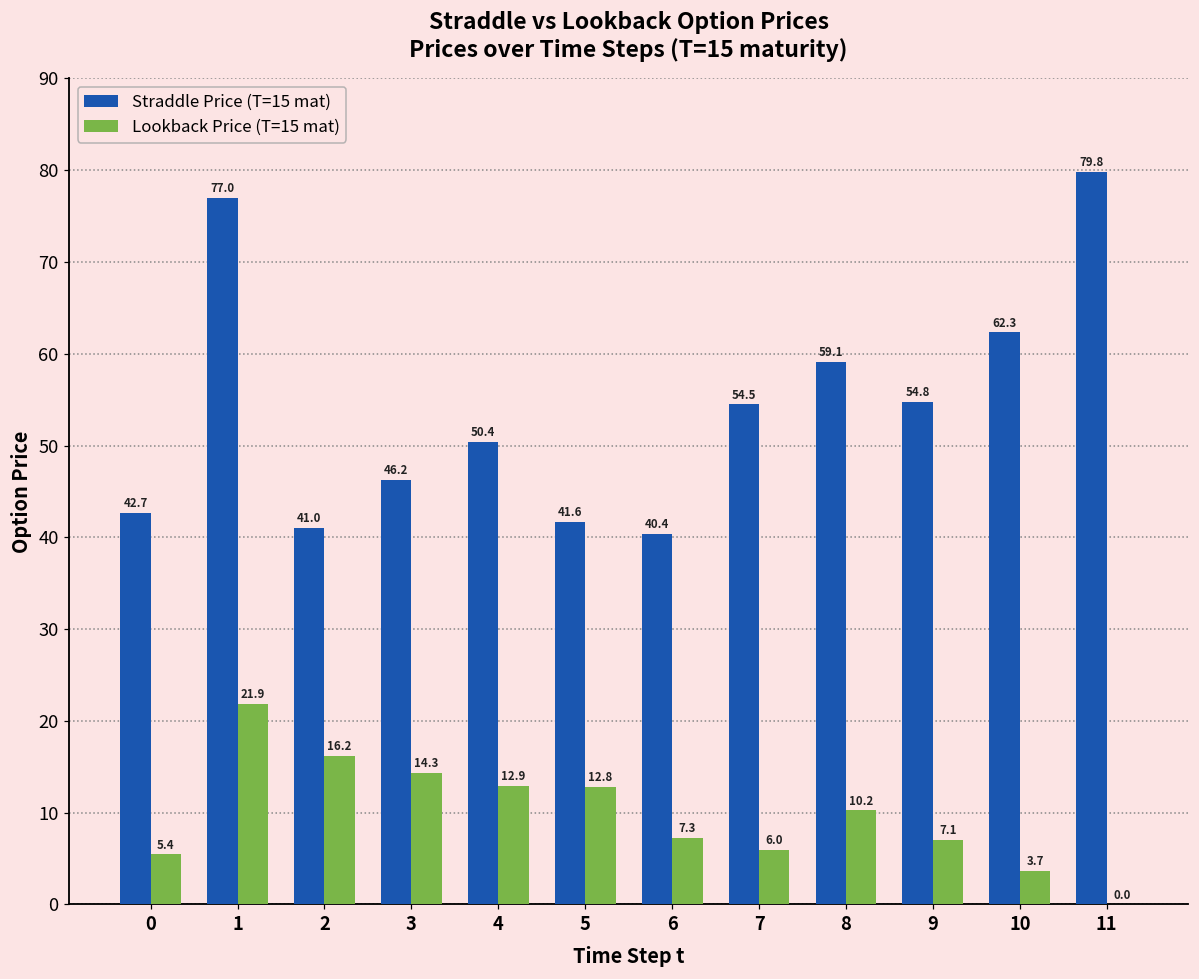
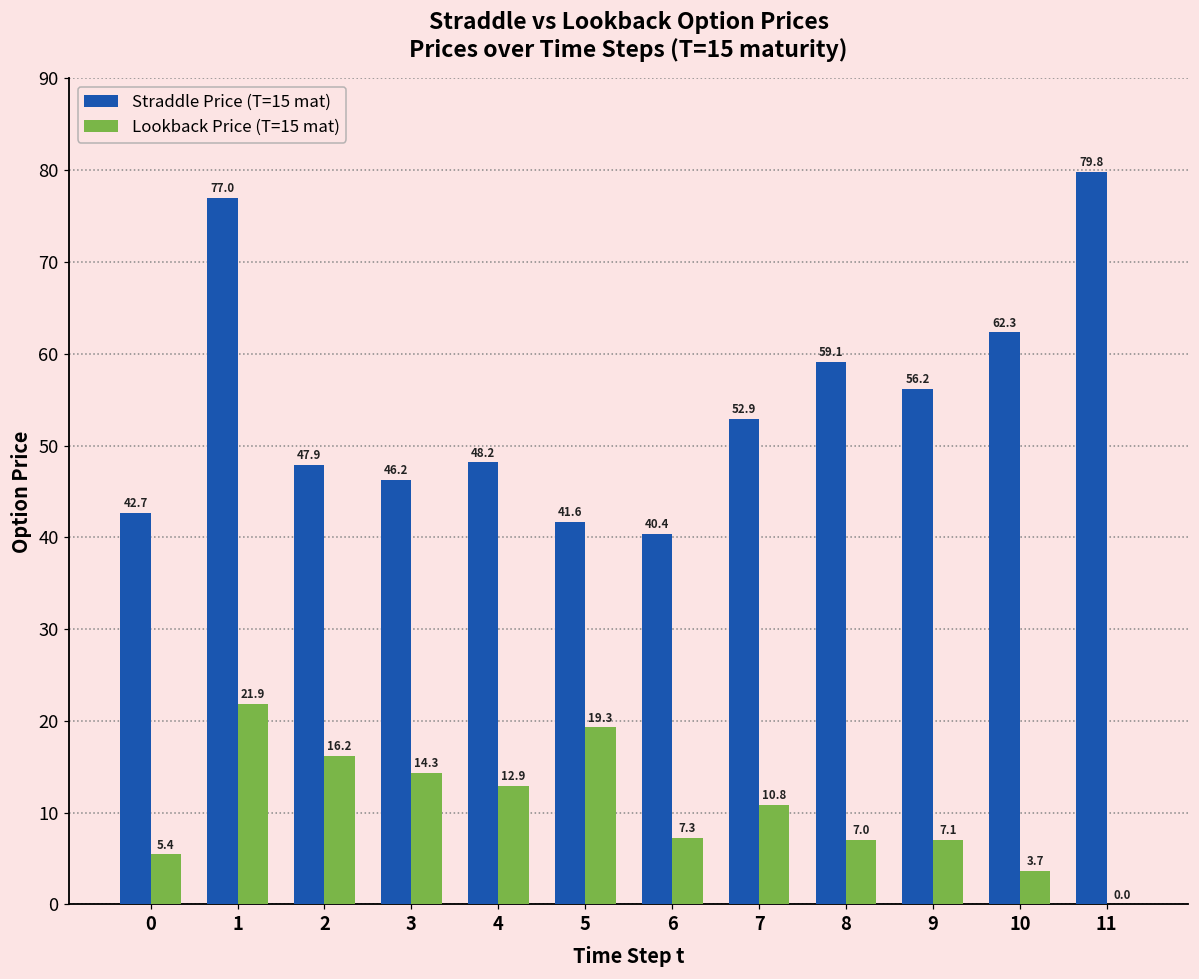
Straddle Price (T=15 mat), 2: 41.0 -> 47.9
Straddle Price (T=15 mat), 4: 50.4 -> 48.2
Lookback Price (T=15 mat), 5: 12.8 -> 19.3
Straddle Price (T=15 mat), 7: 54.5 -> 52.9
Lookback Price (T=15 mat), 7: 6.0 -> 10.8
Lookback Price (T=15 mat), 8: 10.2 -> 7.0
Straddle Price (T=15 mat), 9: 54.8 -> 56.2
